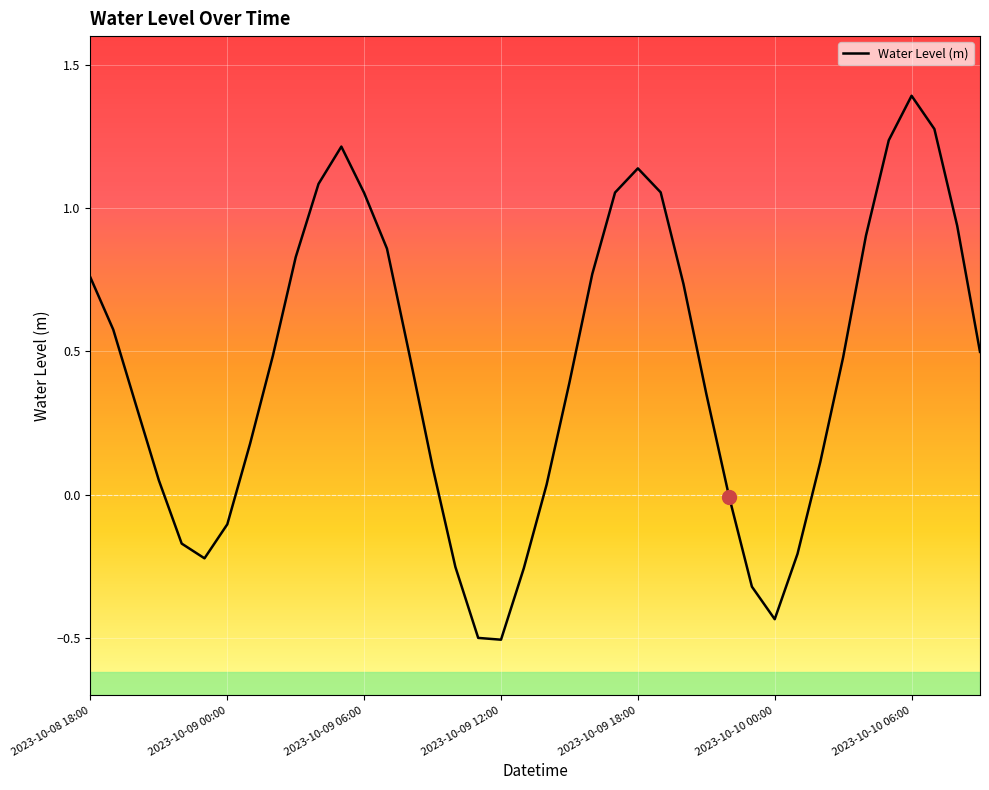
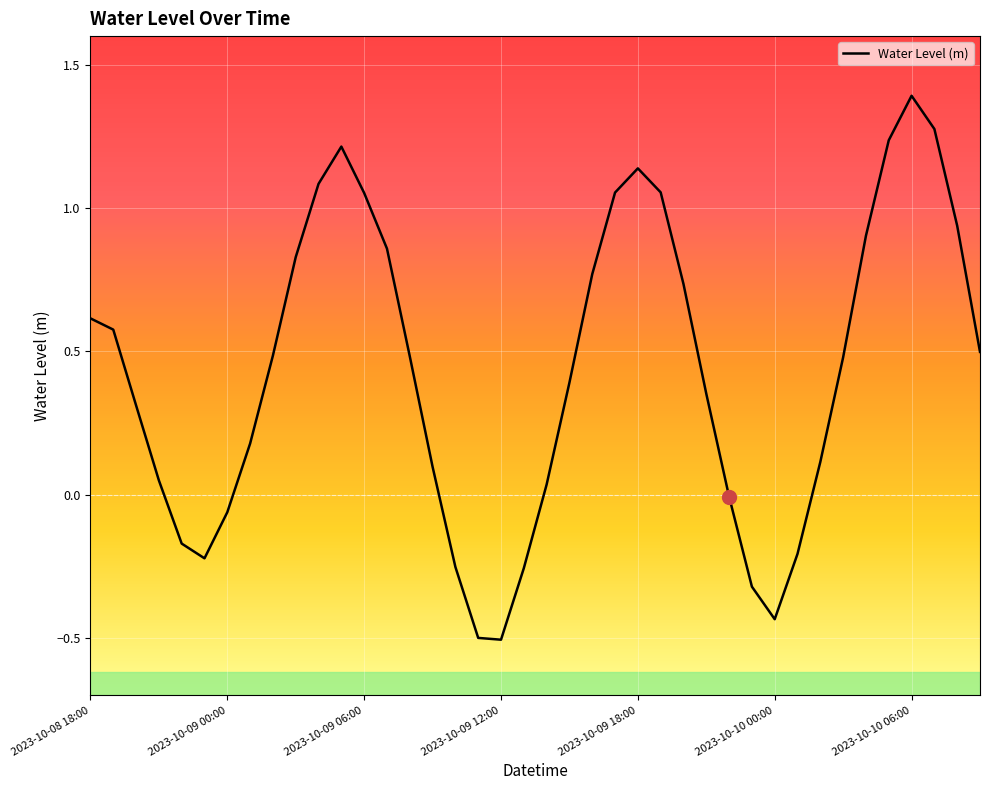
Water Level (m), 2023-10-08 18:00: 0.76 -> 0.62
Water Level (m), 2023-10-09 00:00: -0.10 -> -0.06
